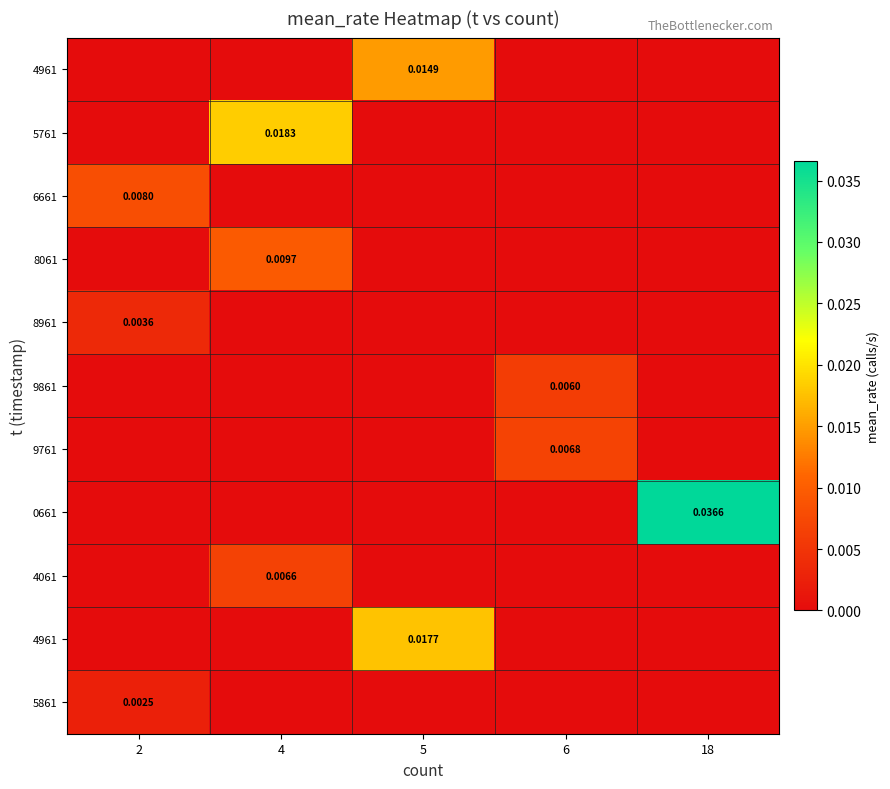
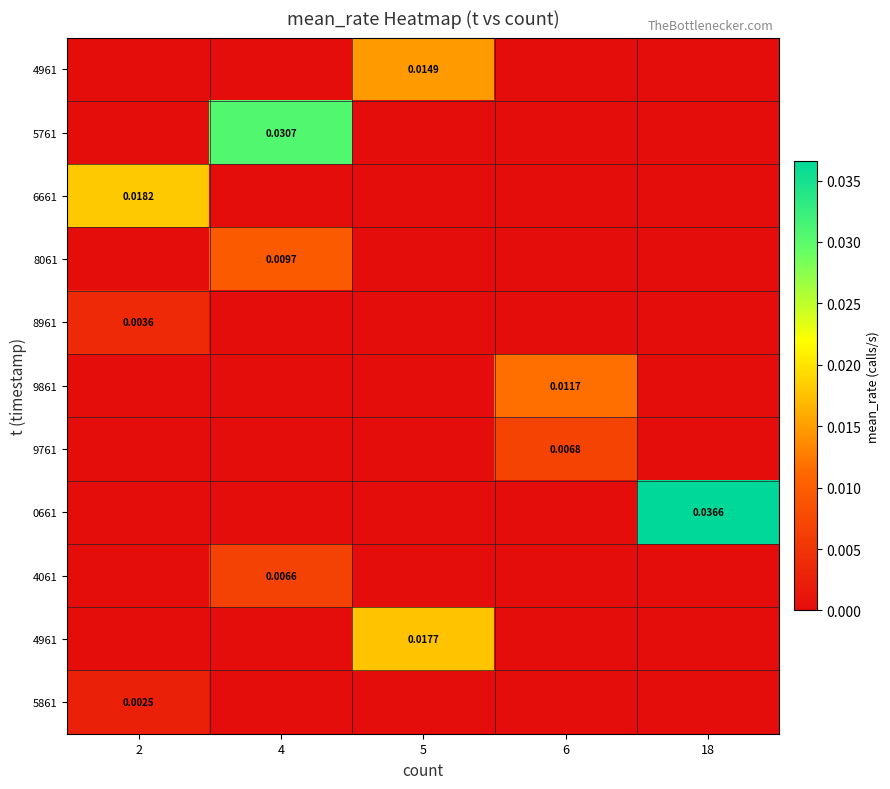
5761, 4: 0.0183 -> 0.0307
6661, 2: 0.0080 -> 0.0182
9861, 6: 0.0060 -> 0.0117
